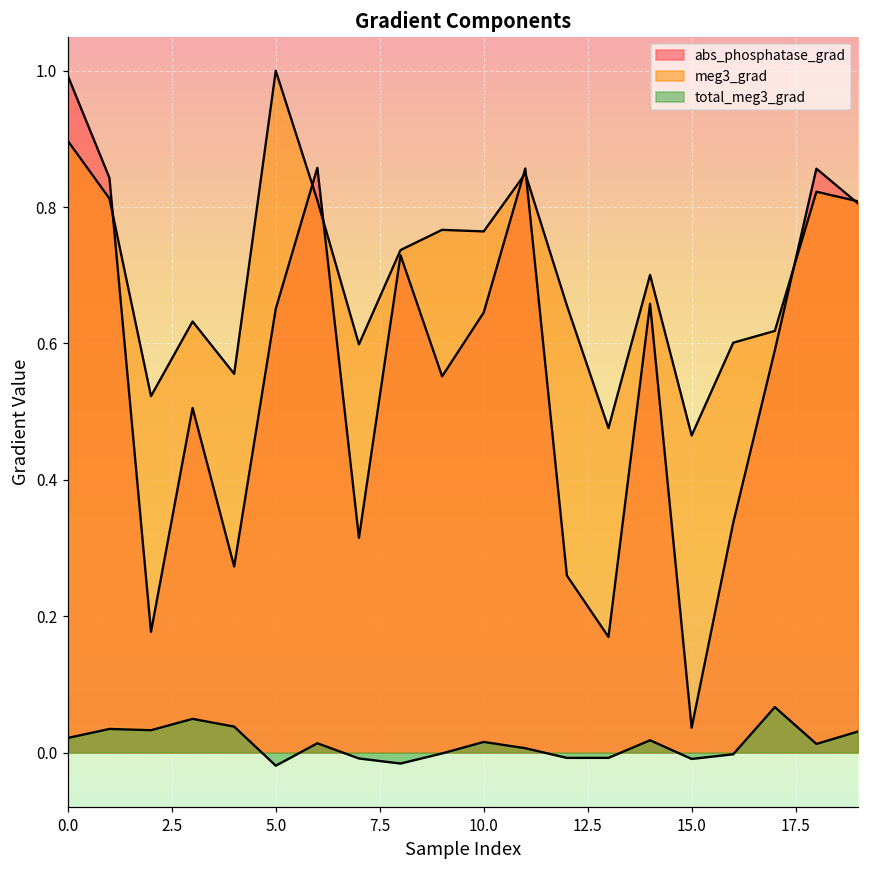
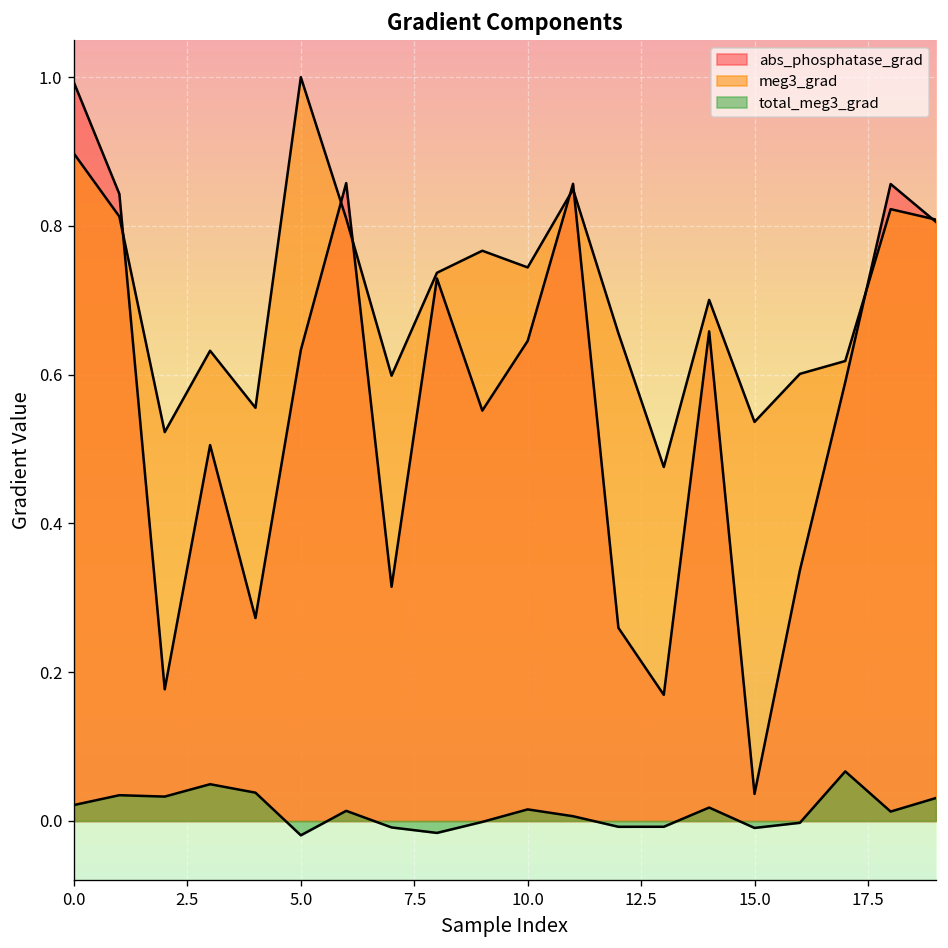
abs_phosphatase_grad, 5.0: 0.65 -> 0.63
meg3_grad, 10.0: 0.76 -> 0.74
meg3_grad, 15.0: 0.47 -> 0.54
